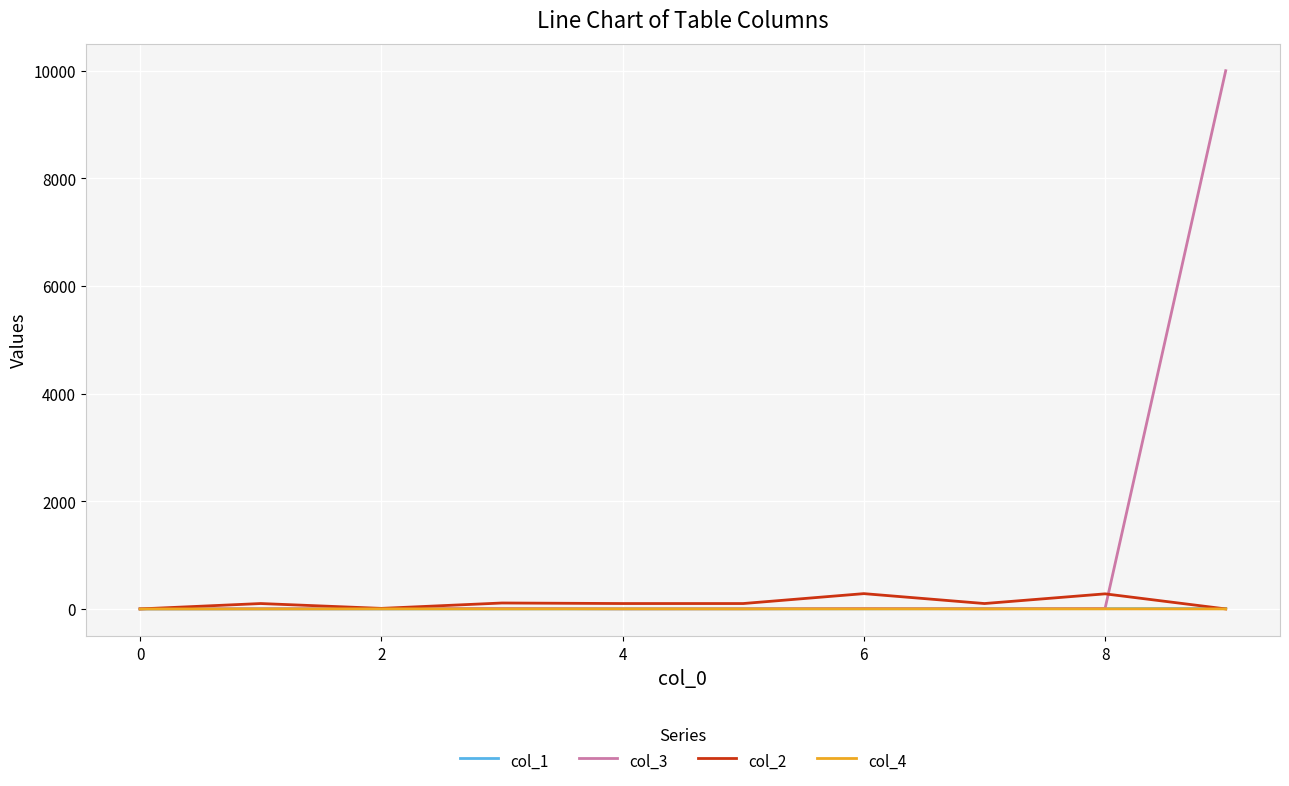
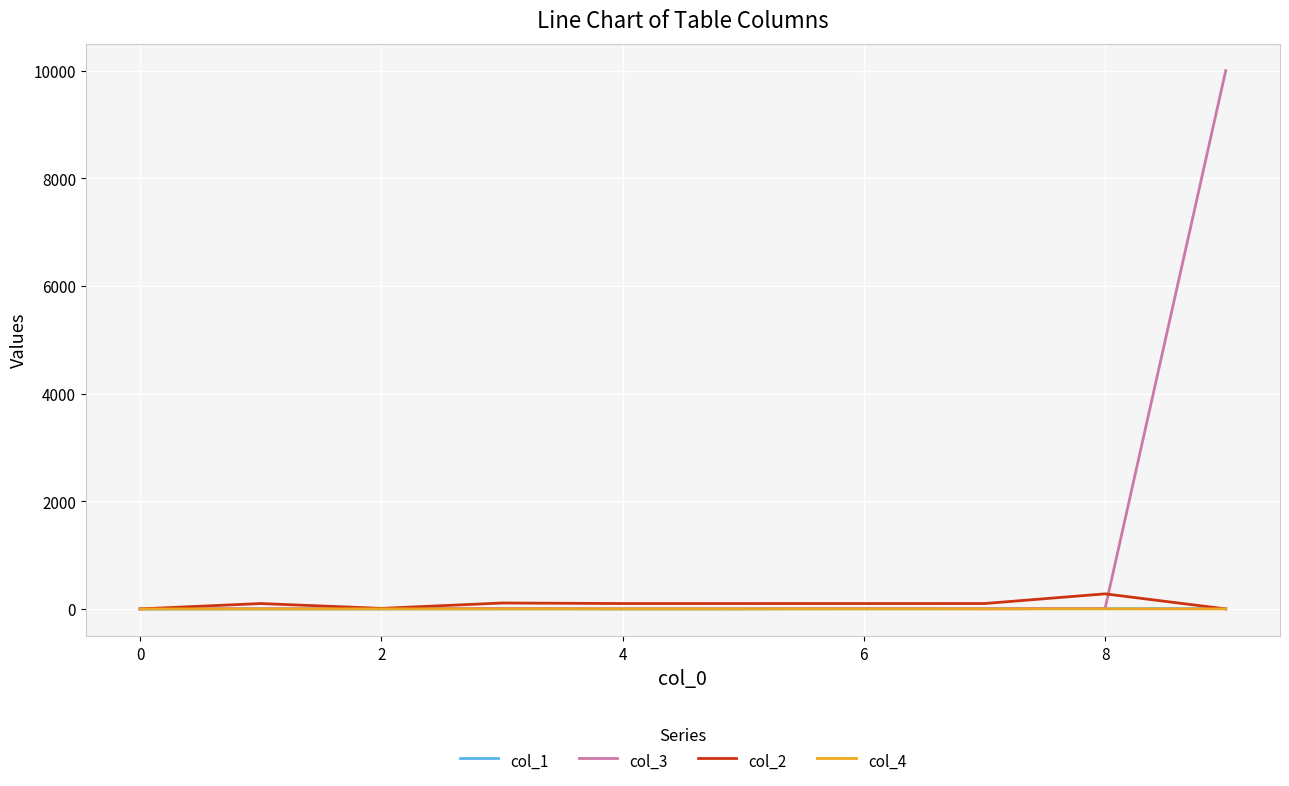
col_2, 6: 300 -> 100
